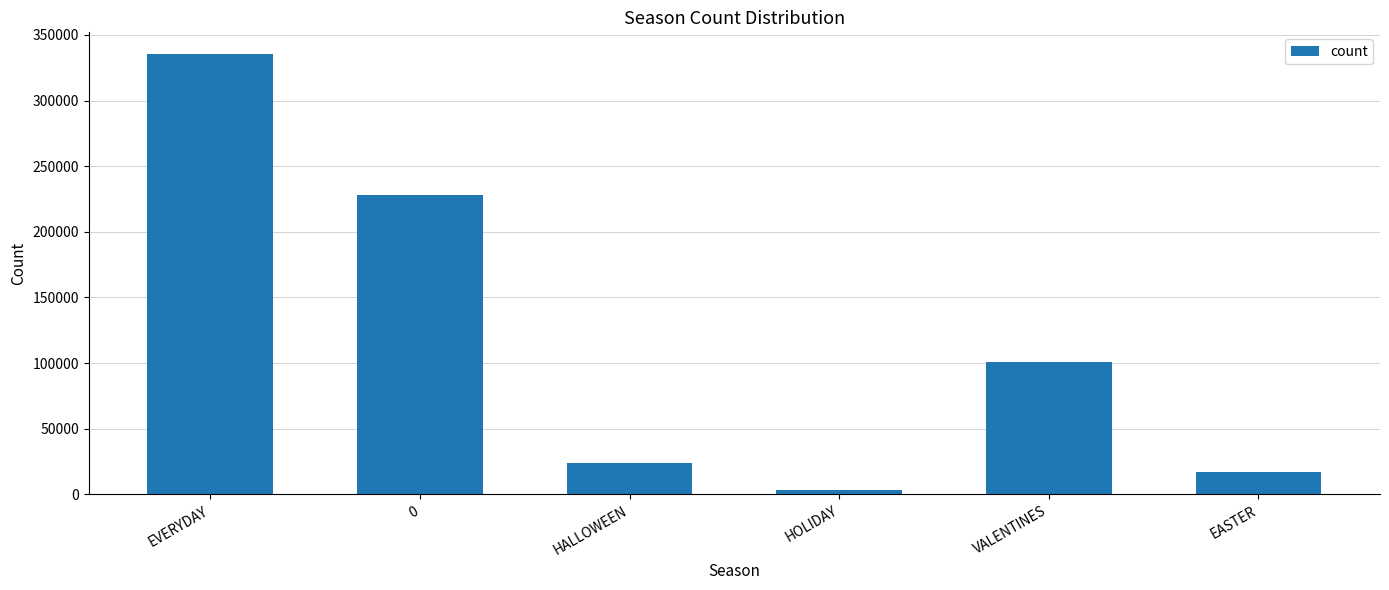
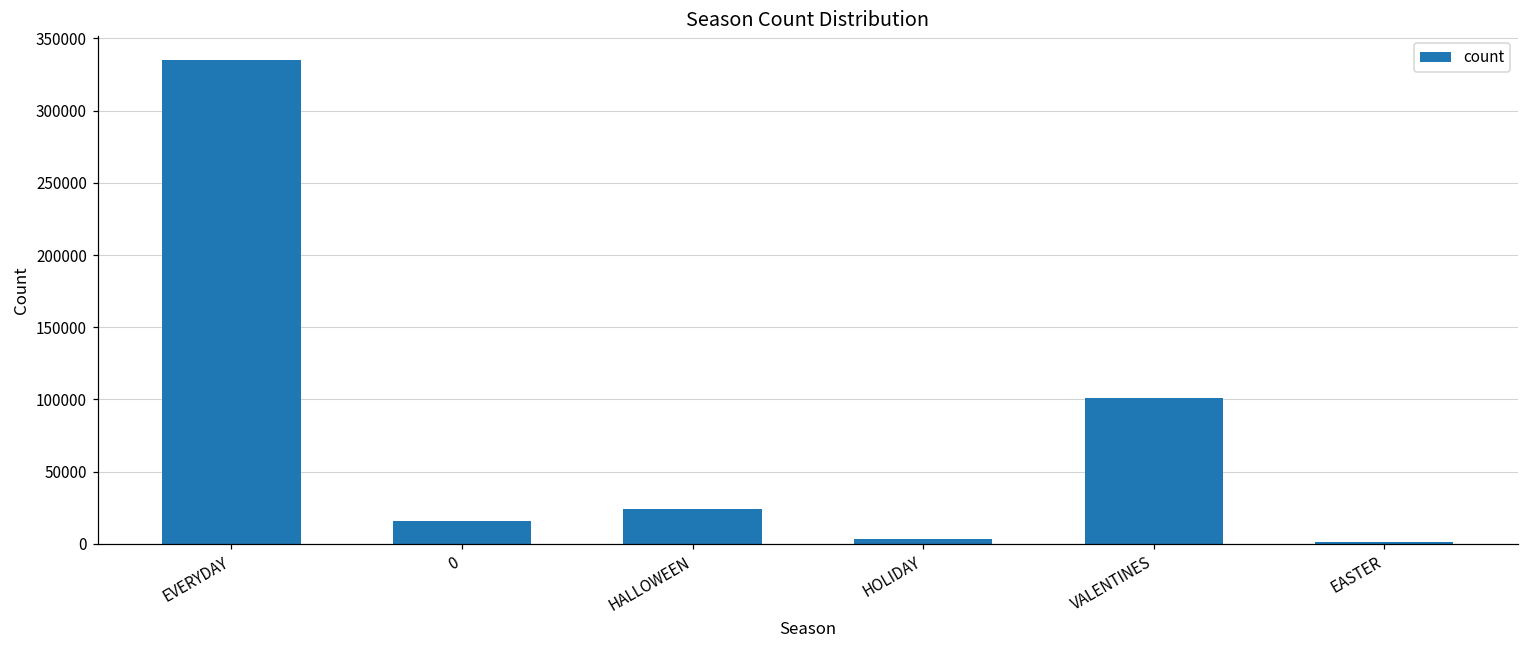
0: 228000 -> 16000
EASTER: 17000 -> 1000
